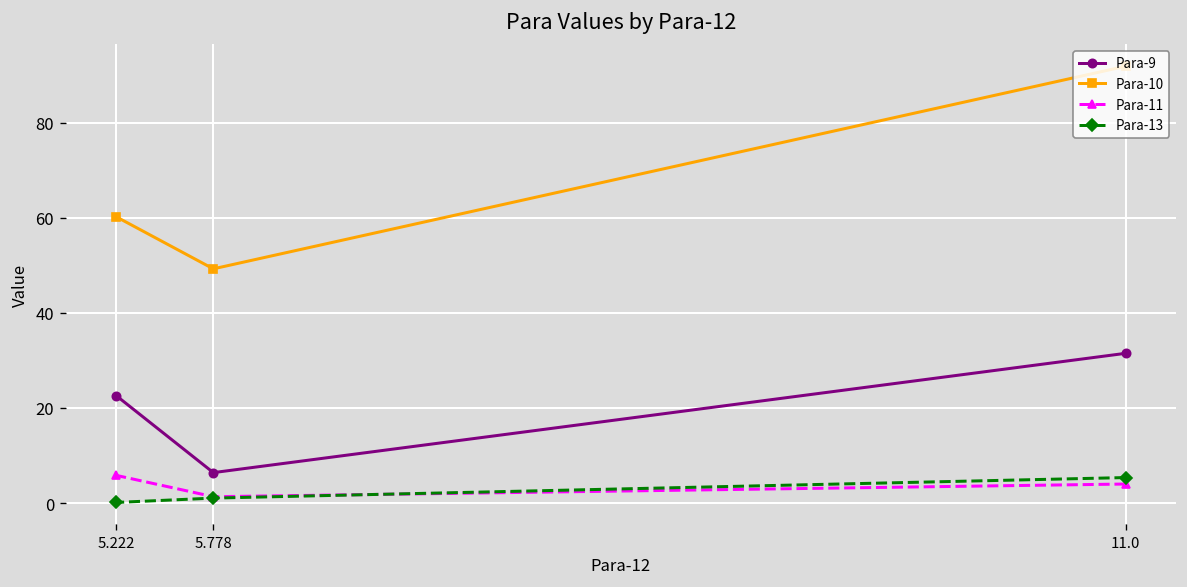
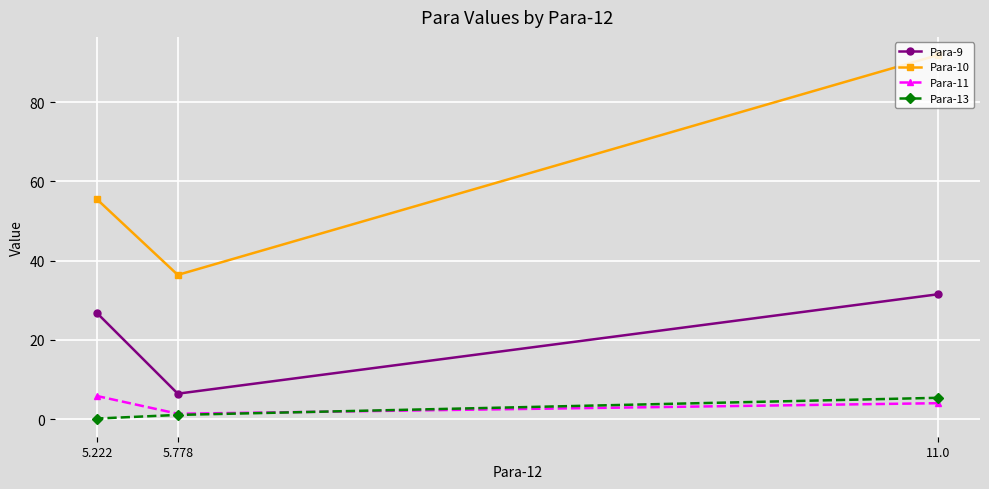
Para-9, 5.222: 23 -> 27
Para-10, 5.222: 60 -> 56
Para-10, 5.778: 49 -> 36
